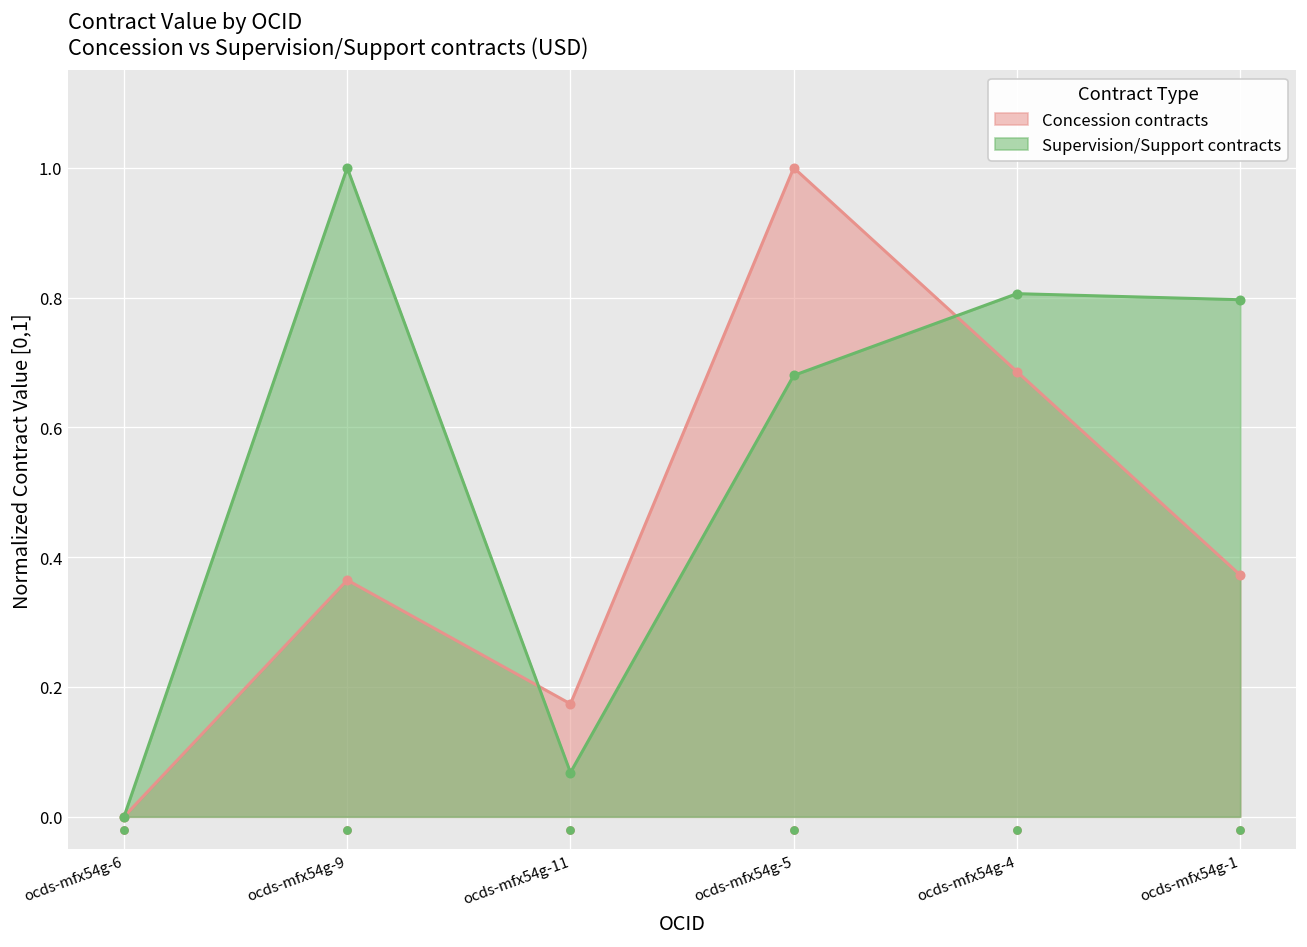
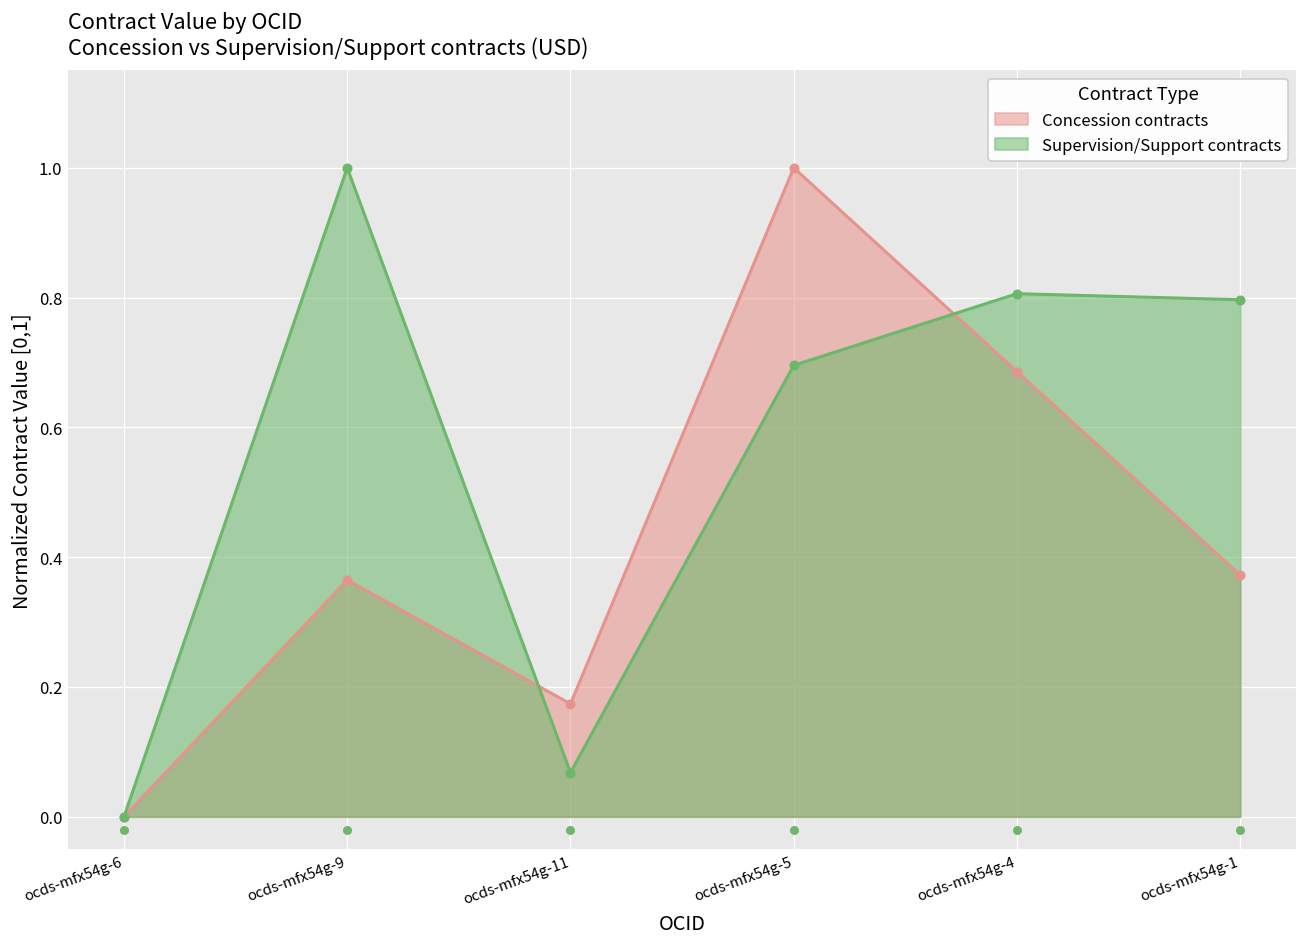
Supervision/Support contracts, ocds-mfx54g-5: 0.68 -> 0.70
